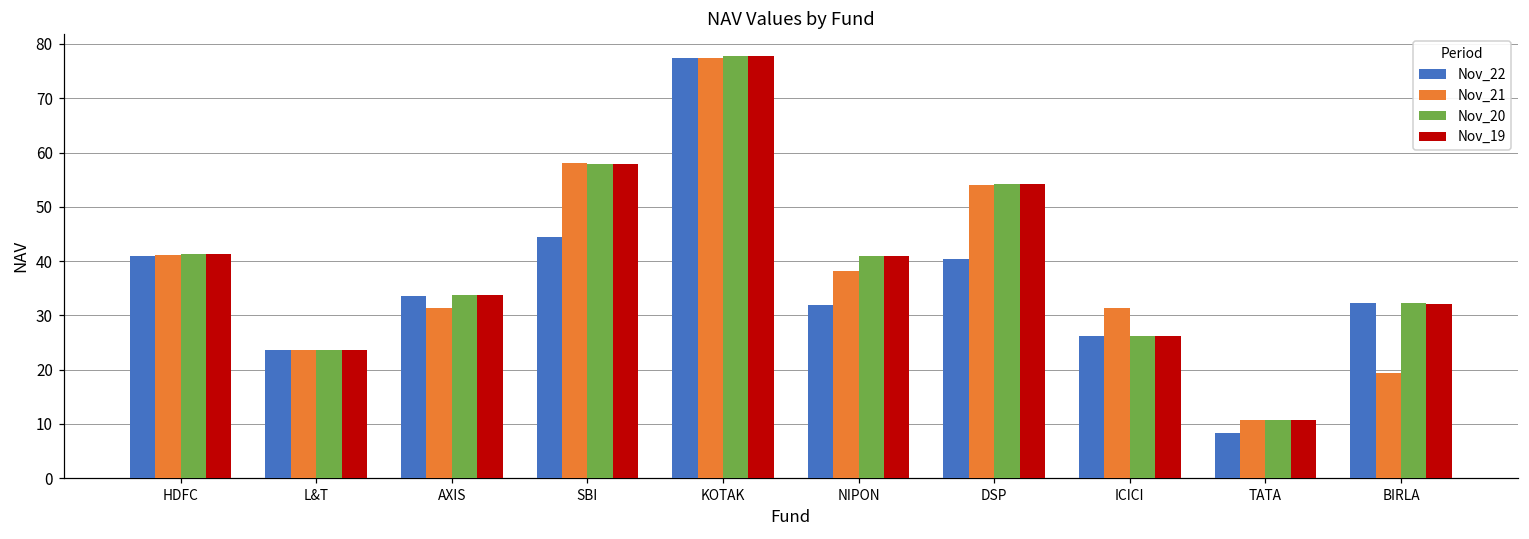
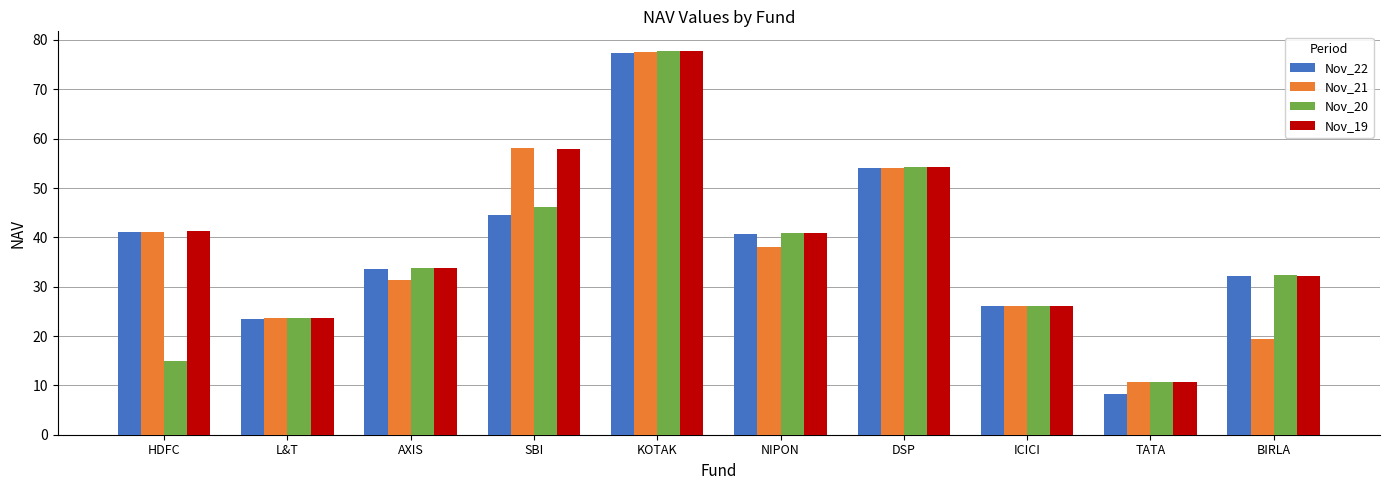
Nov_20, HDFC: 41 -> 15
Nov_20, SBI: 58 -> 46
Nov_22, NIPON: 32 -> 41
Nov_22, DSP: 40 -> 54
Nov_21, ICICI: 31 -> 26
